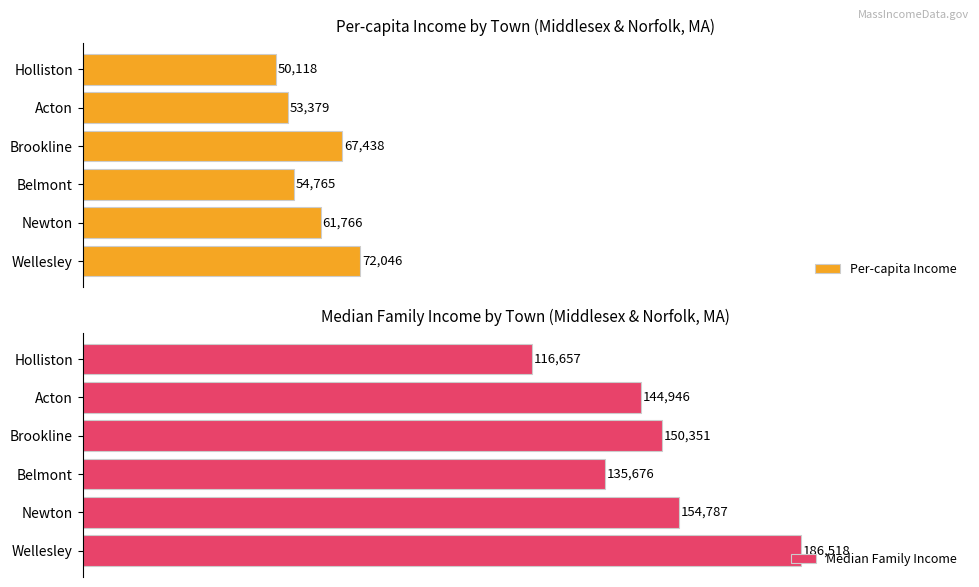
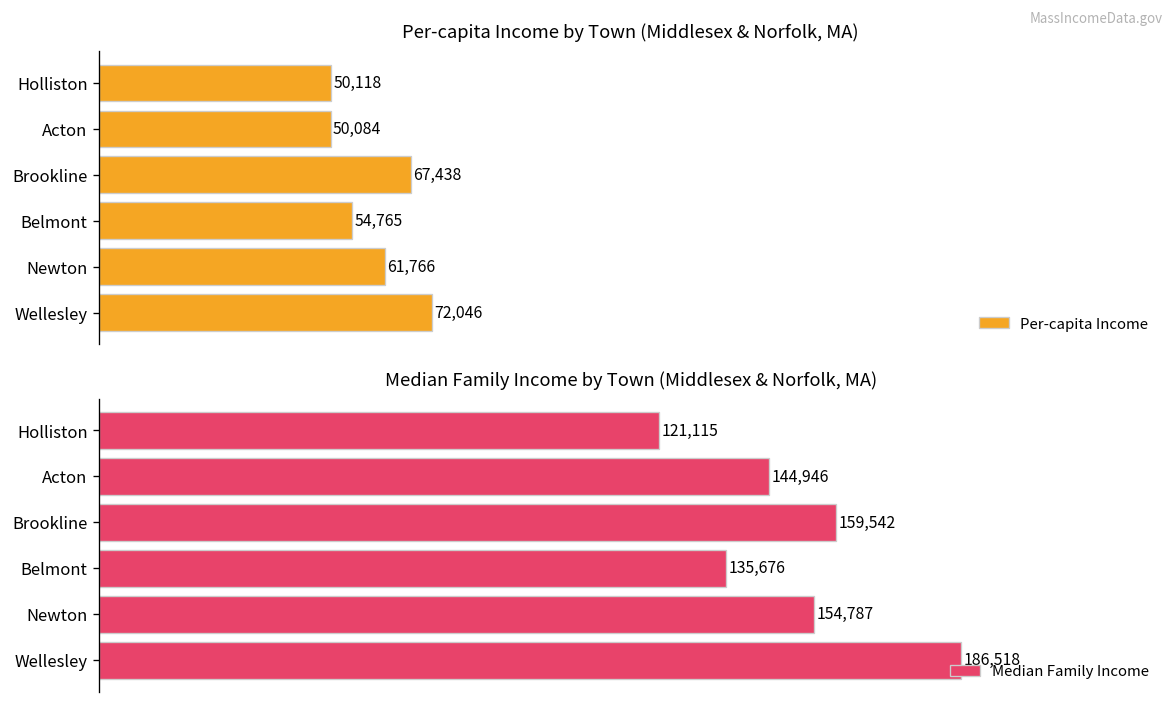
Per-capita Income by Town (Middlesex & Norfolk, MA), Acton: 53,379 -> 50,084
Median Family Income by Town (Middlesex & Norfolk, MA), Holliston: 116,657 -> 121,115
Median Family Income by Town (Middlesex & Norfolk, MA), Brookline: 150,351 -> 159,542
